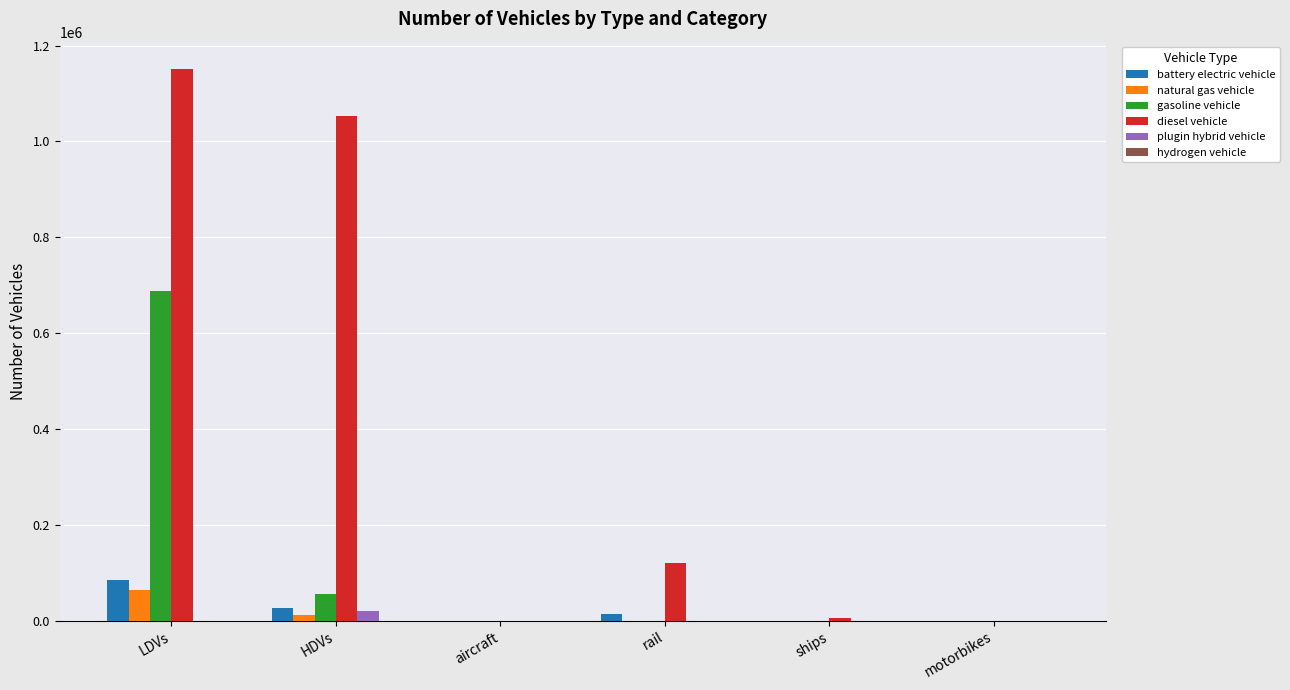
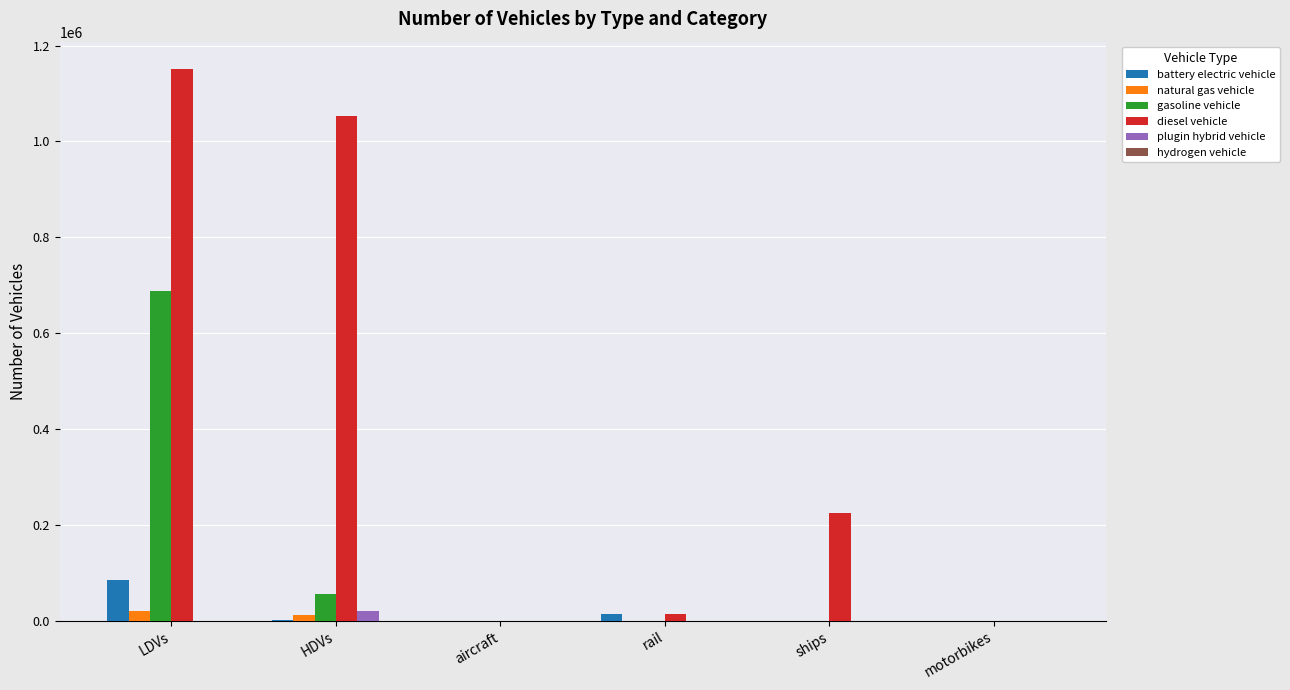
natural gas vehicle, LDVs: 60000 -> 20000
battery electric vehicle, HDVs: 30000 -> 0
diesel vehicle, rail: 120000 -> 10000
diesel vehicle, ships: 0 -> 220000
